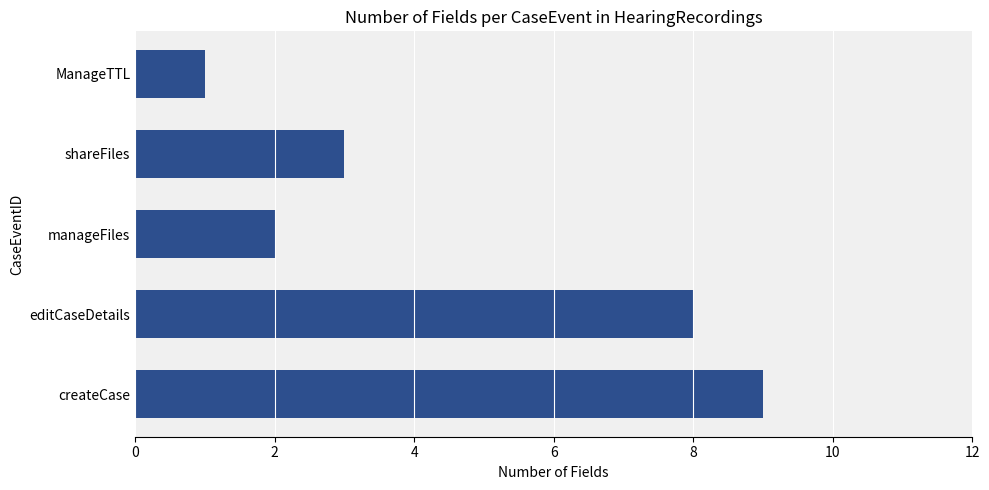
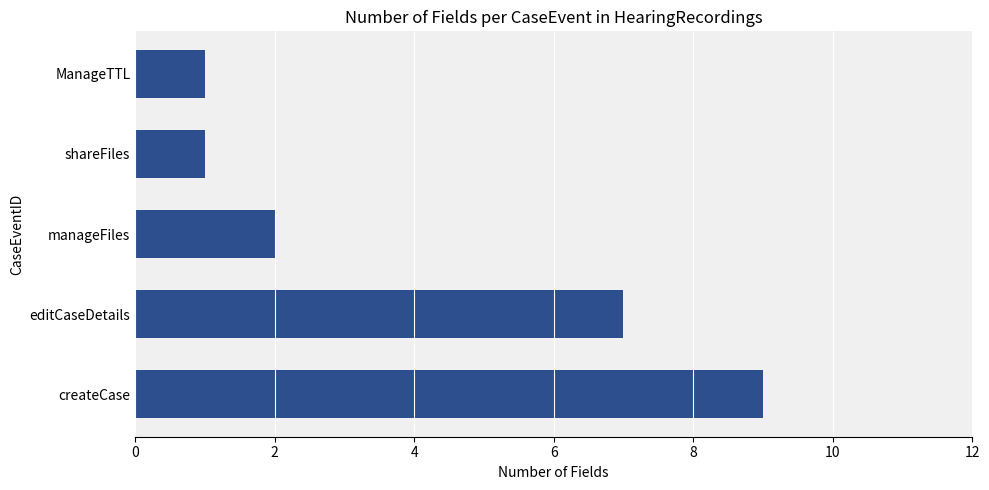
shareFiles: 3 -> 1
editCaseDetails: 8 -> 7
